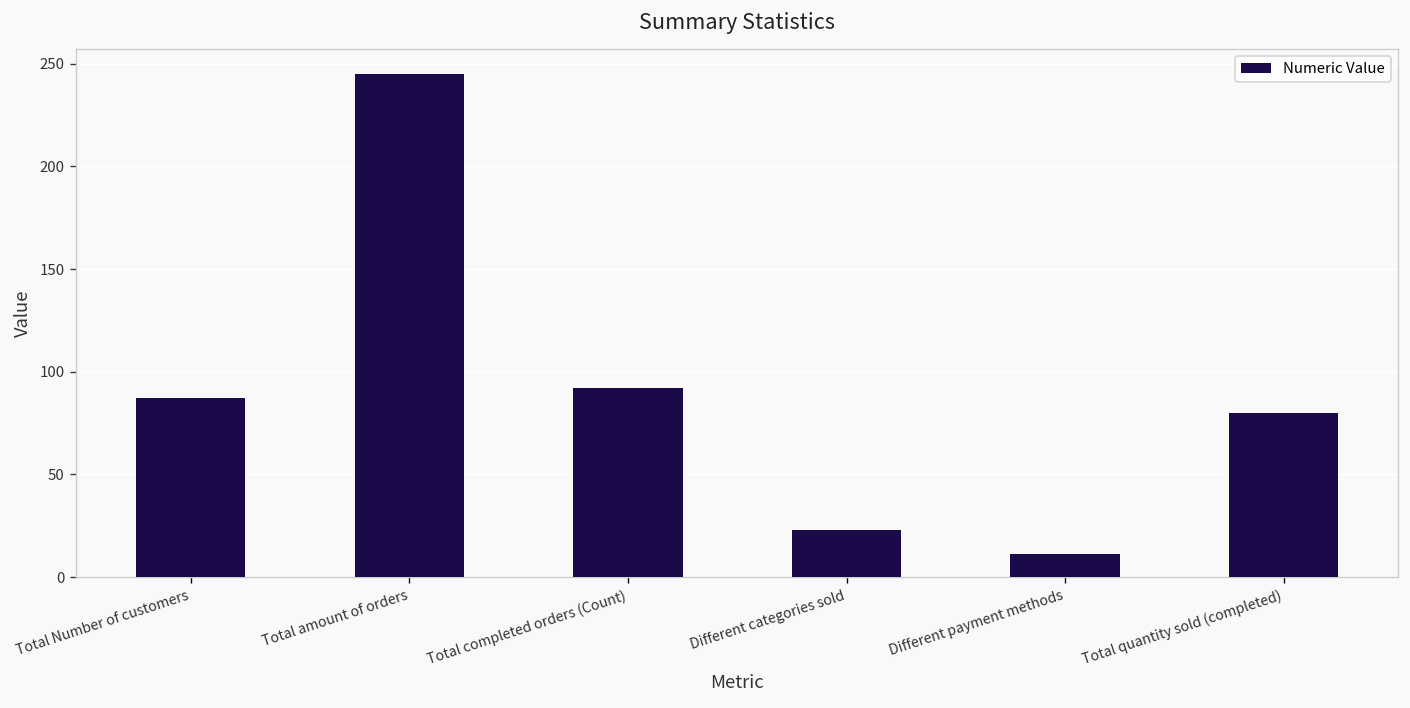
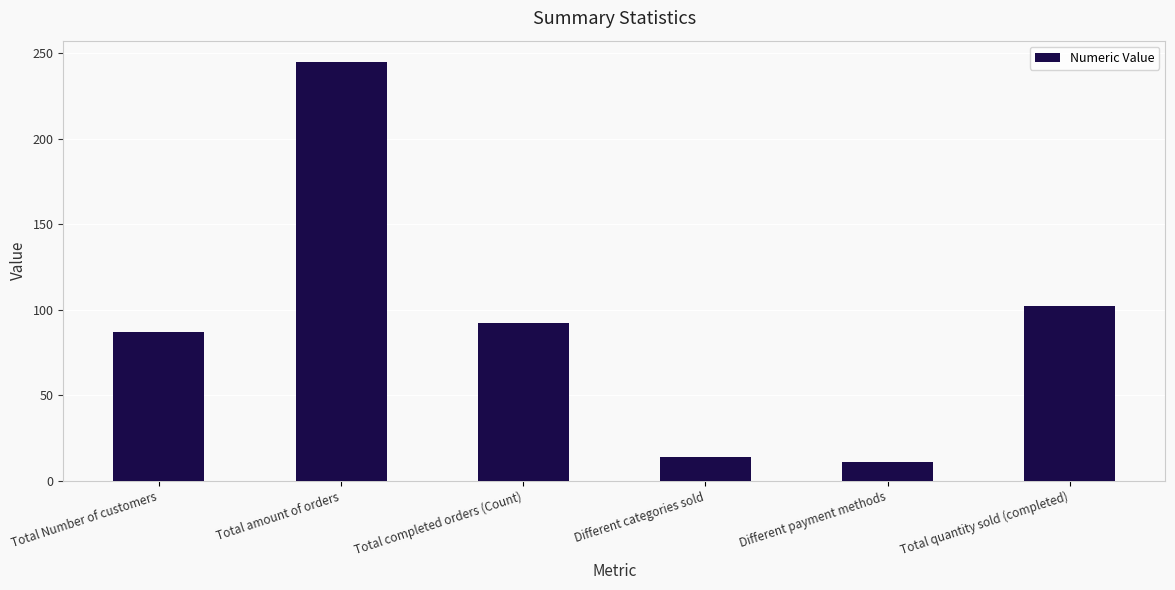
Different categories sold: 23 -> 14
Total quantity sold (completed): 80 -> 102
